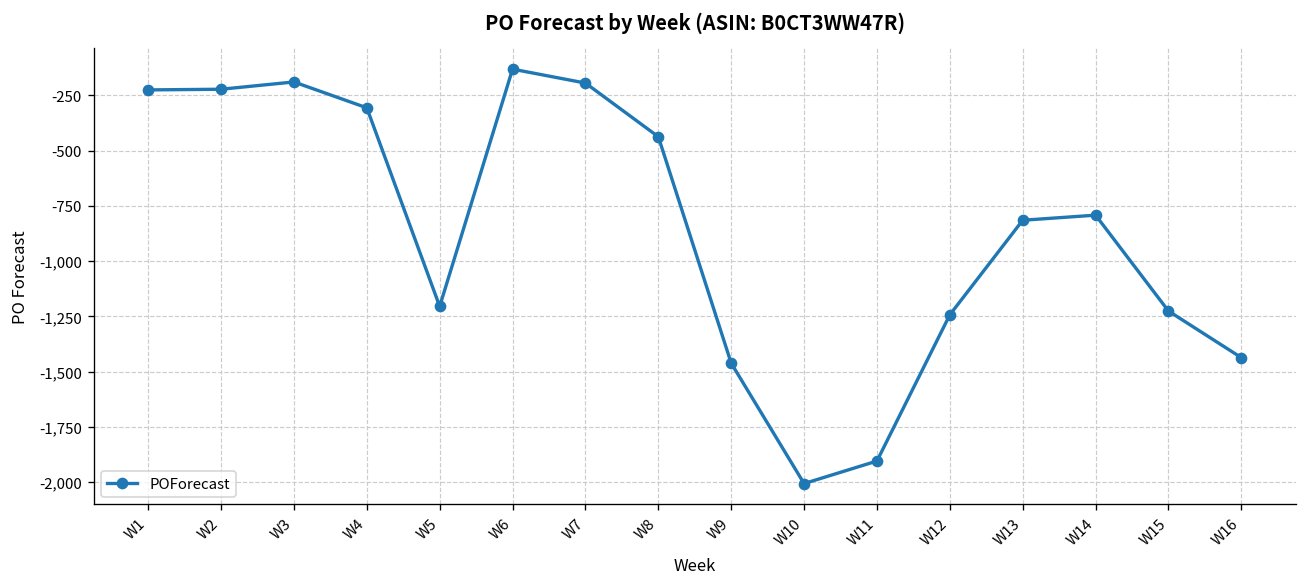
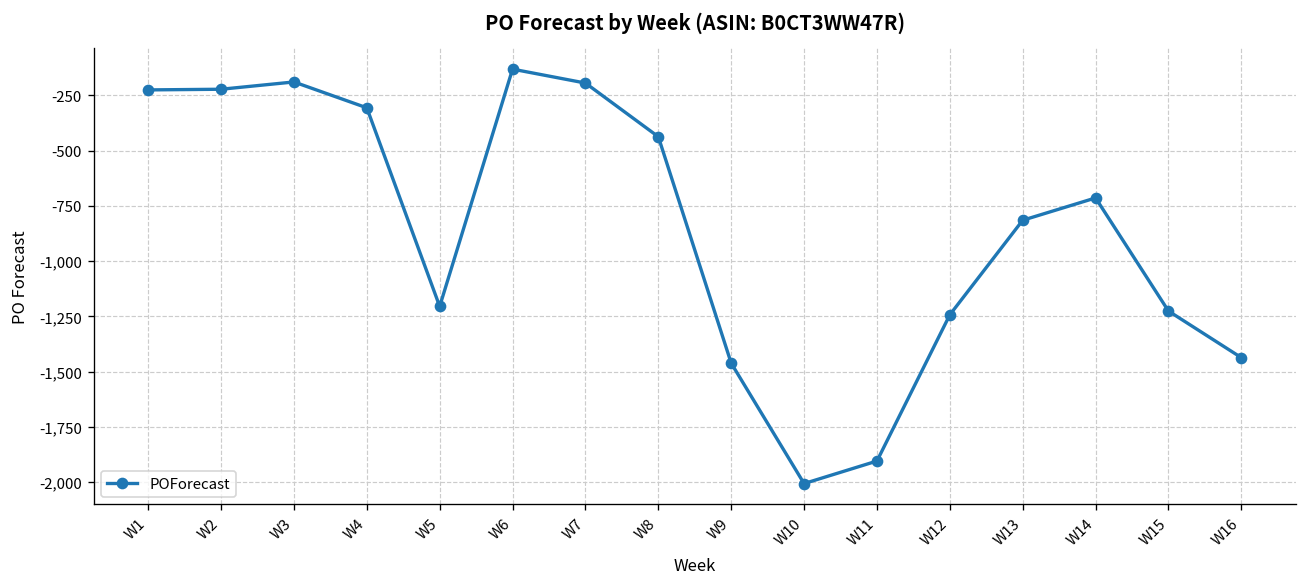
W14: -790 -> -710
